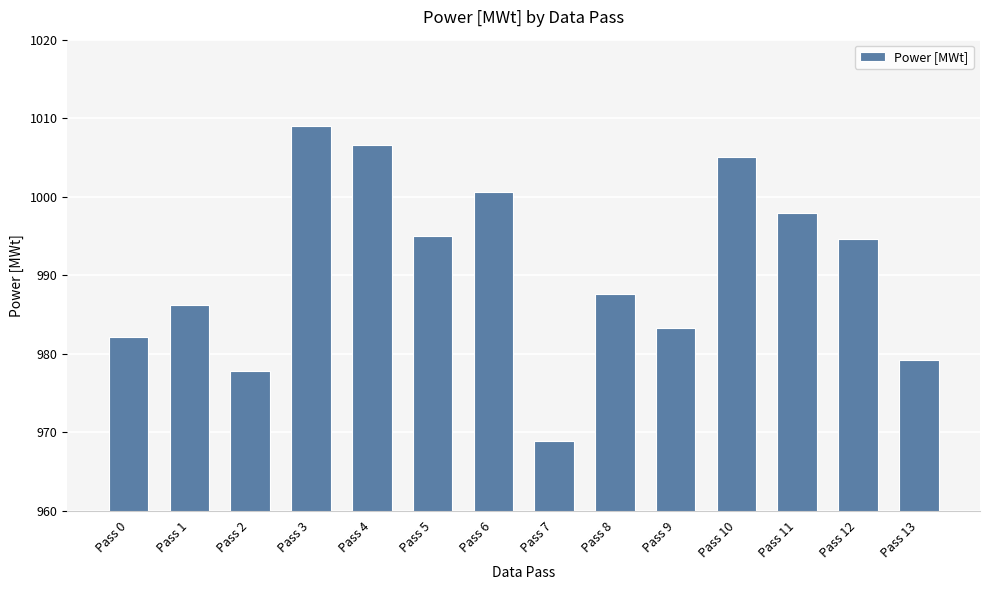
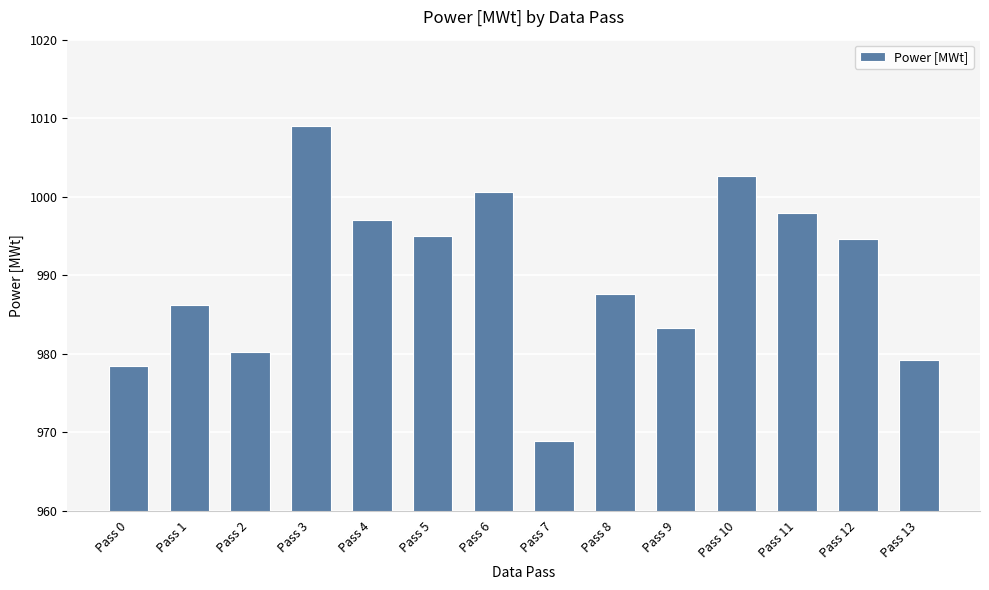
Pass 0: 982 -> 979
Pass 2: 978 -> 980
Pass 4: 1007 -> 997
Pass 10: 1005 -> 1003
